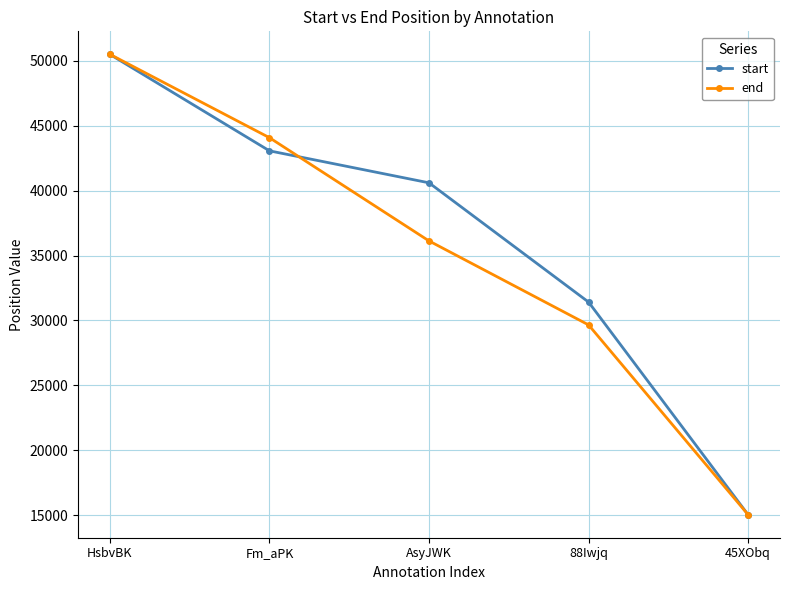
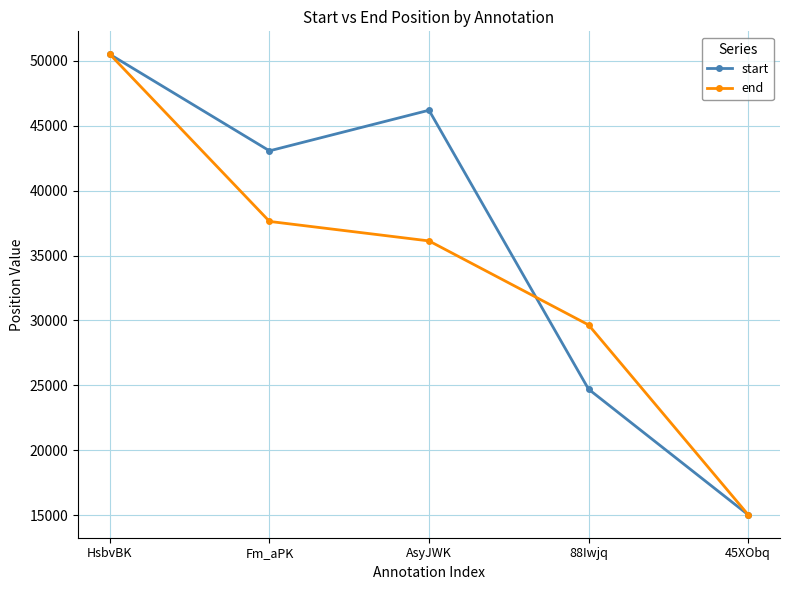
end, Fm_aPK: 44100 -> 37600
start, AsyJWK: 40600 -> 46200
start, 88Iwjq: 31400 -> 24700
